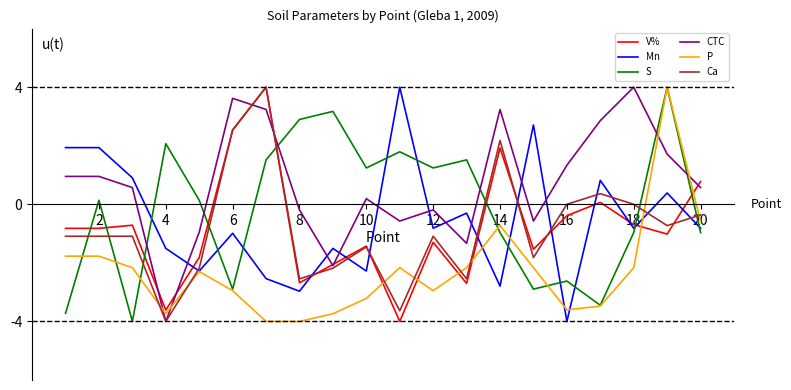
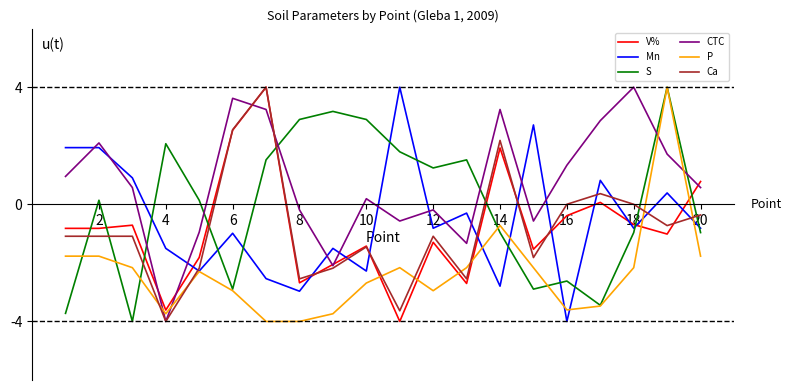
CTC, 2: 1.0 -> 2.1
S, 10: 1.2 -> 2.9
P, 10: -3.2 -> -2.7
P, 20: -0.6 -> -1.8
